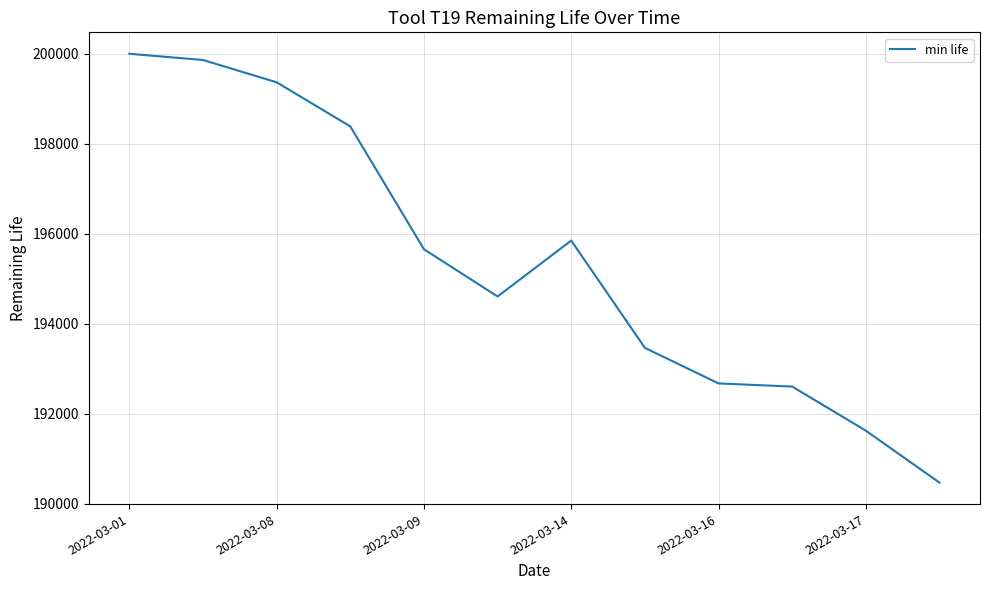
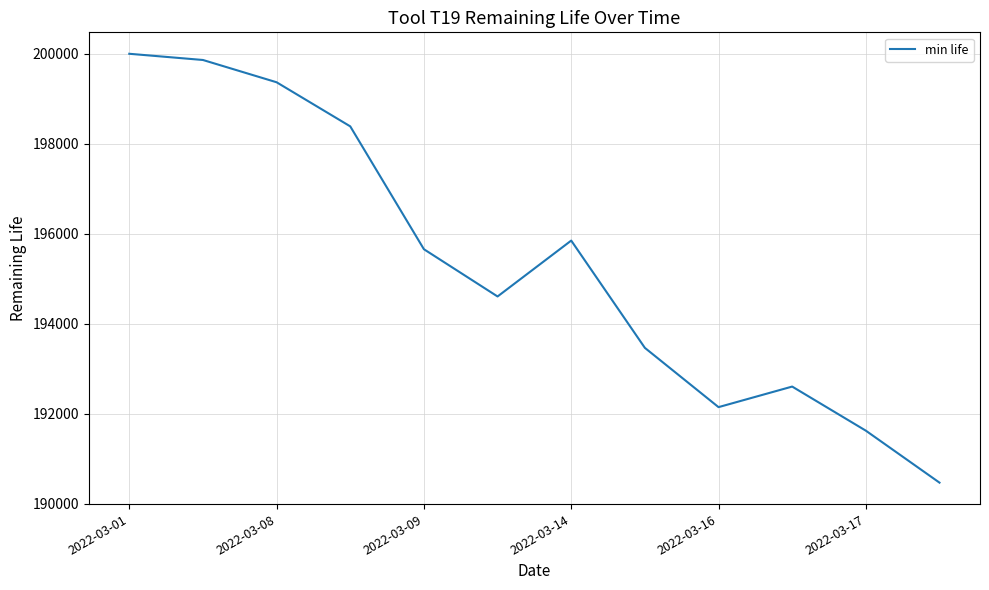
2022-03-16: 192700 -> 192100
